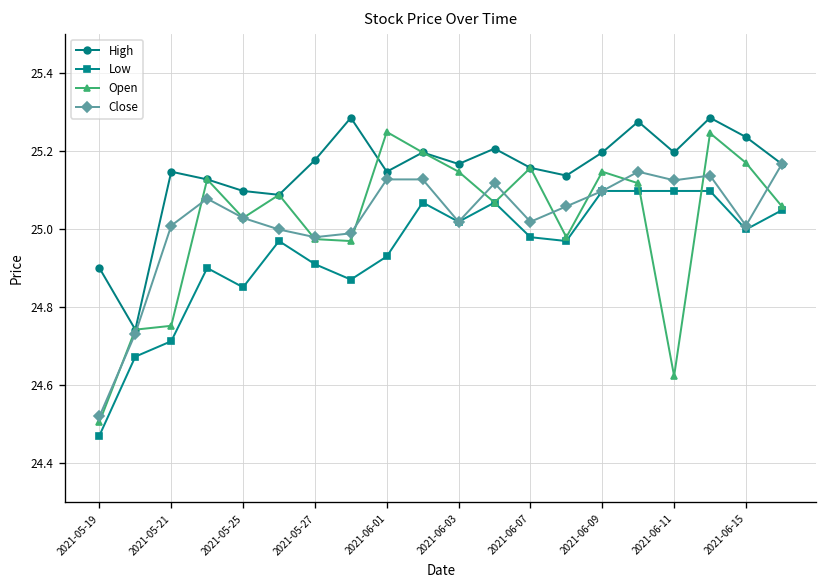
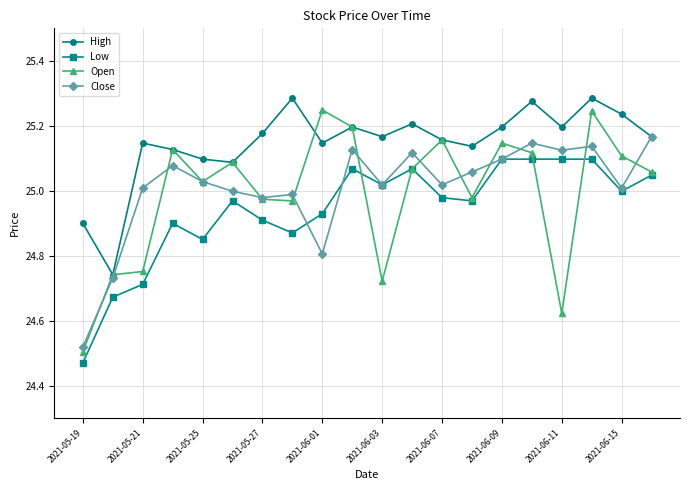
Close, 2021-06-01: 25.13 -> 24.81
Open, 2021-06-03: 25.15 -> 24.72
Open, 2021-06-15: 25.17 -> 25.11
